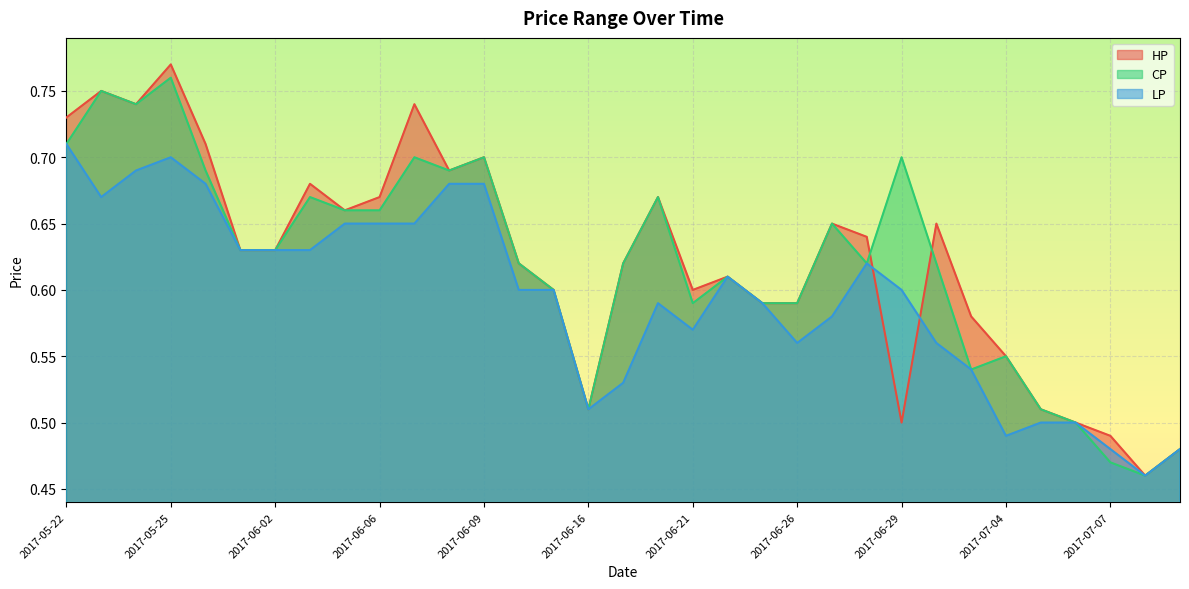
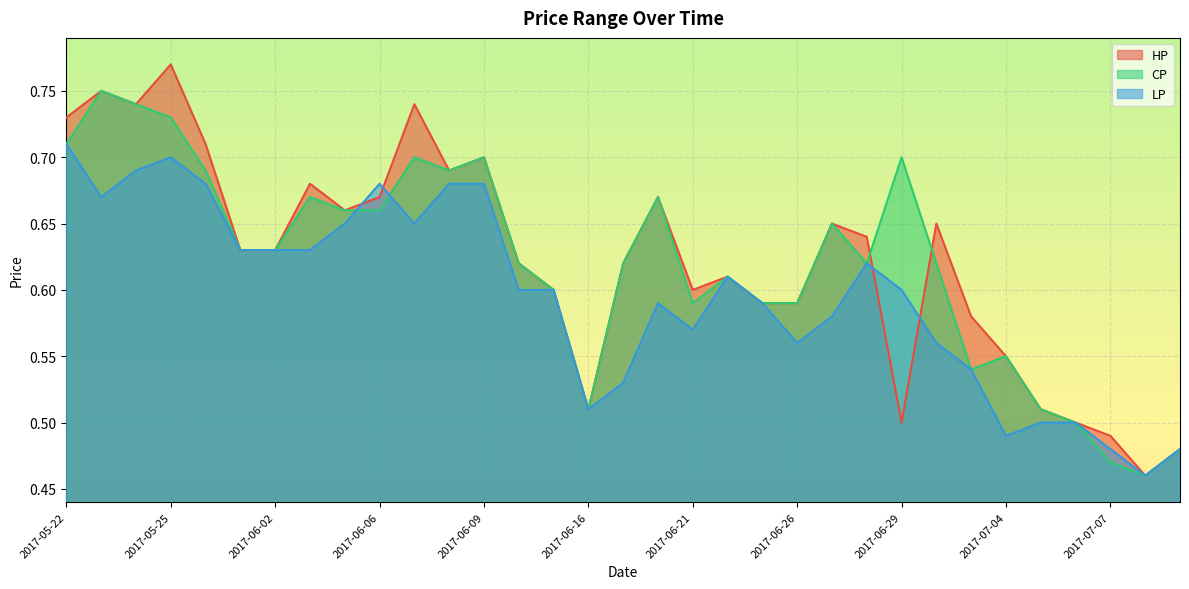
CP, 2017-05-25: 0.76 -> 0.73
LP, 2017-06-06: 0.65 -> 0.68
